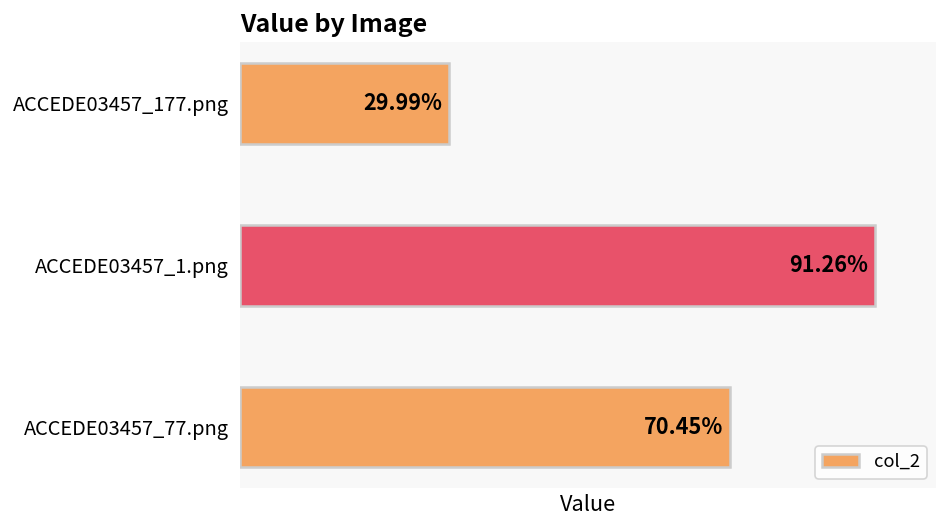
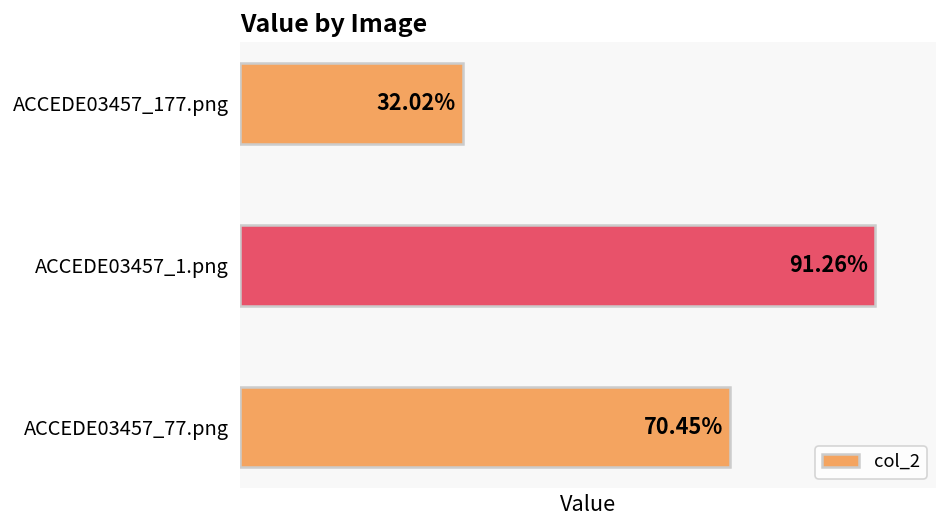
ACCEDE03457_177.png: 29.99% -> 32.02%
